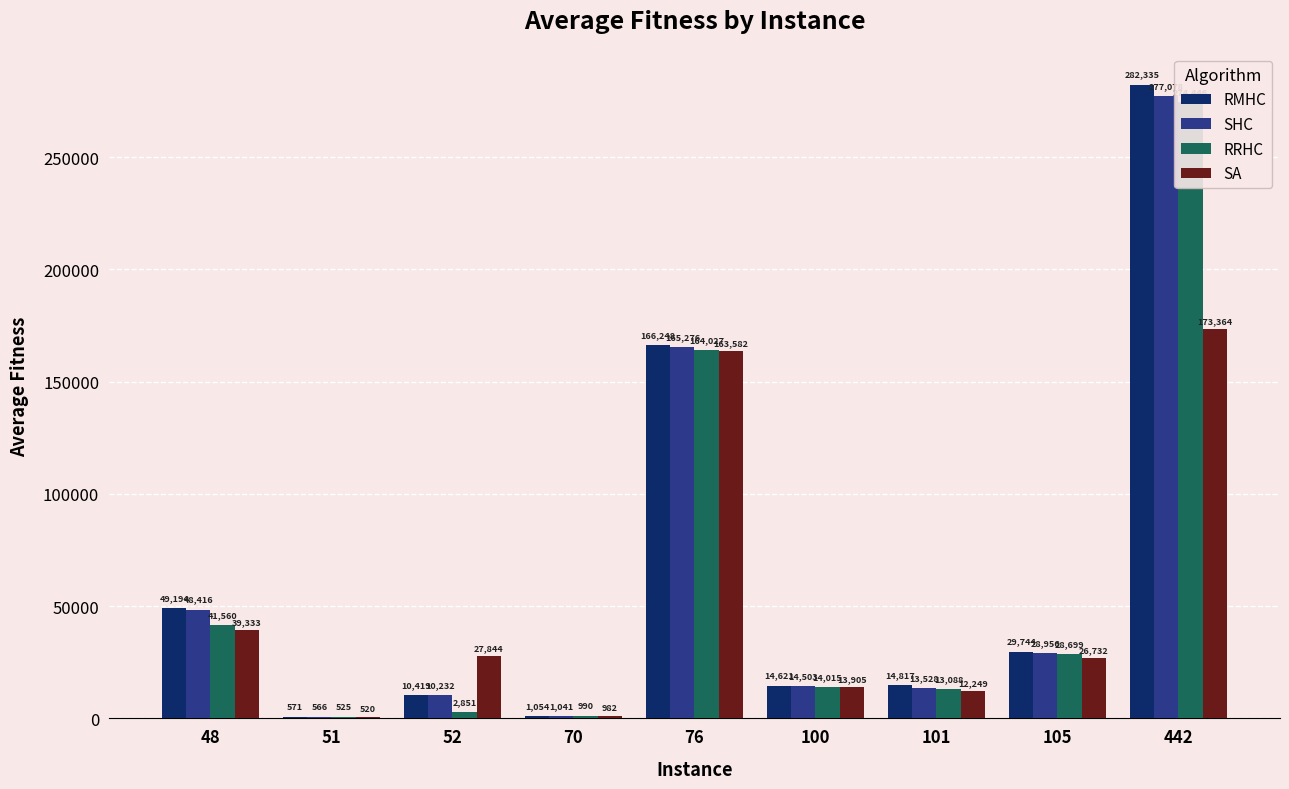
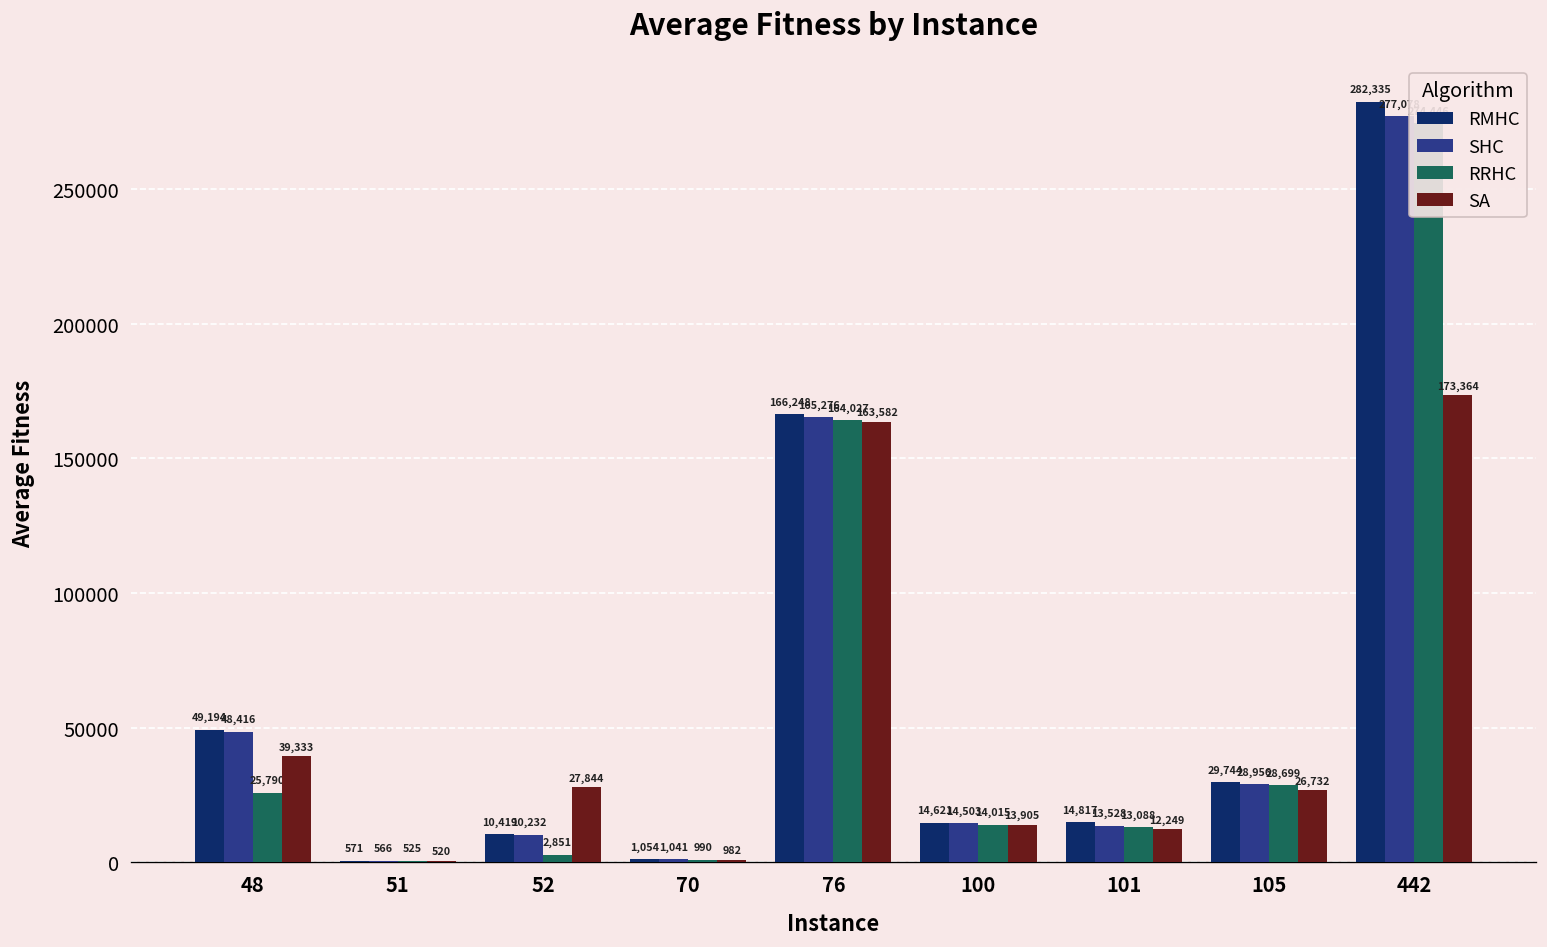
RRHC, 48: 41,560 -> 25,790
